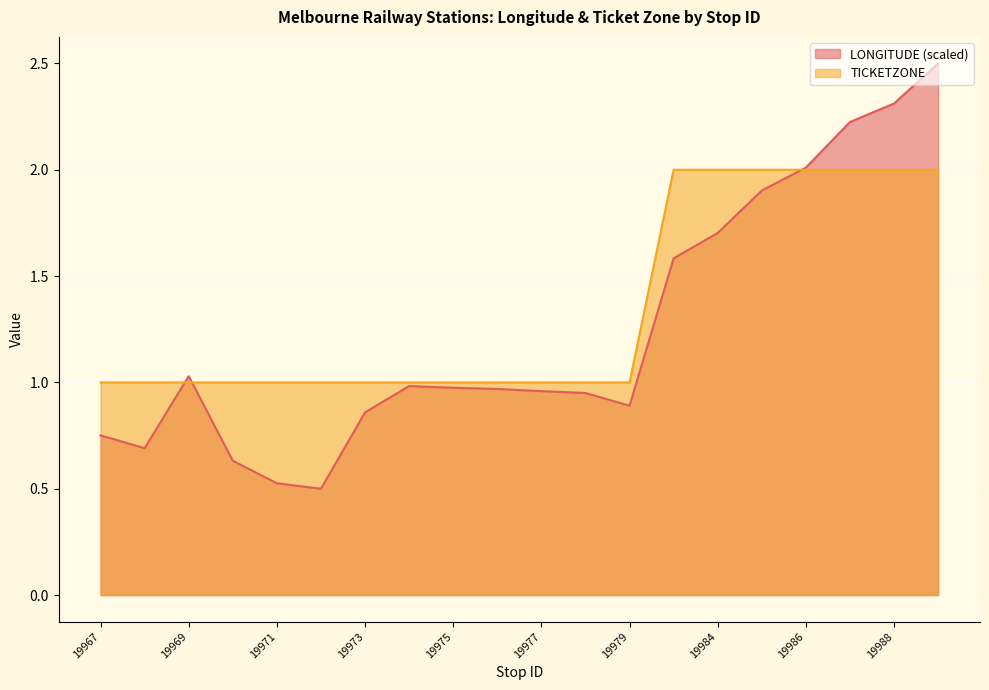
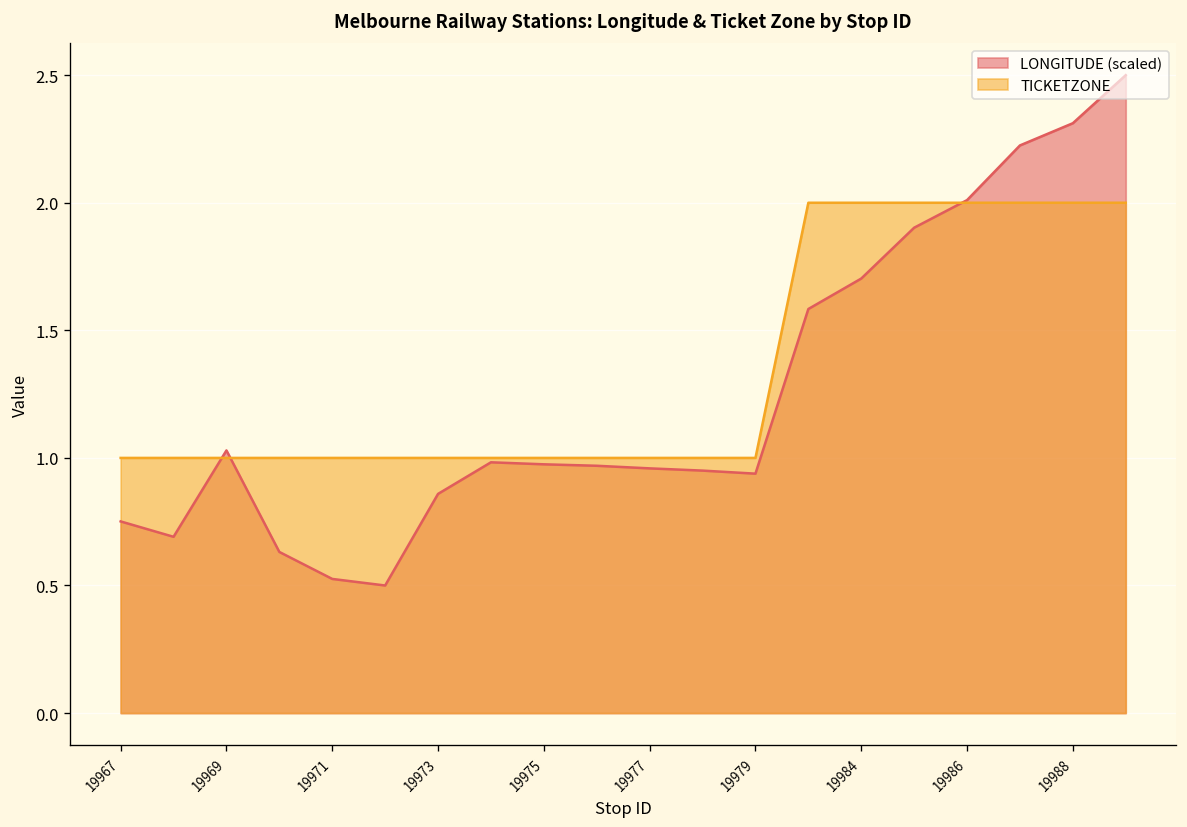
LONGITUDE (scaled), 19979: 0.89 -> 0.94
